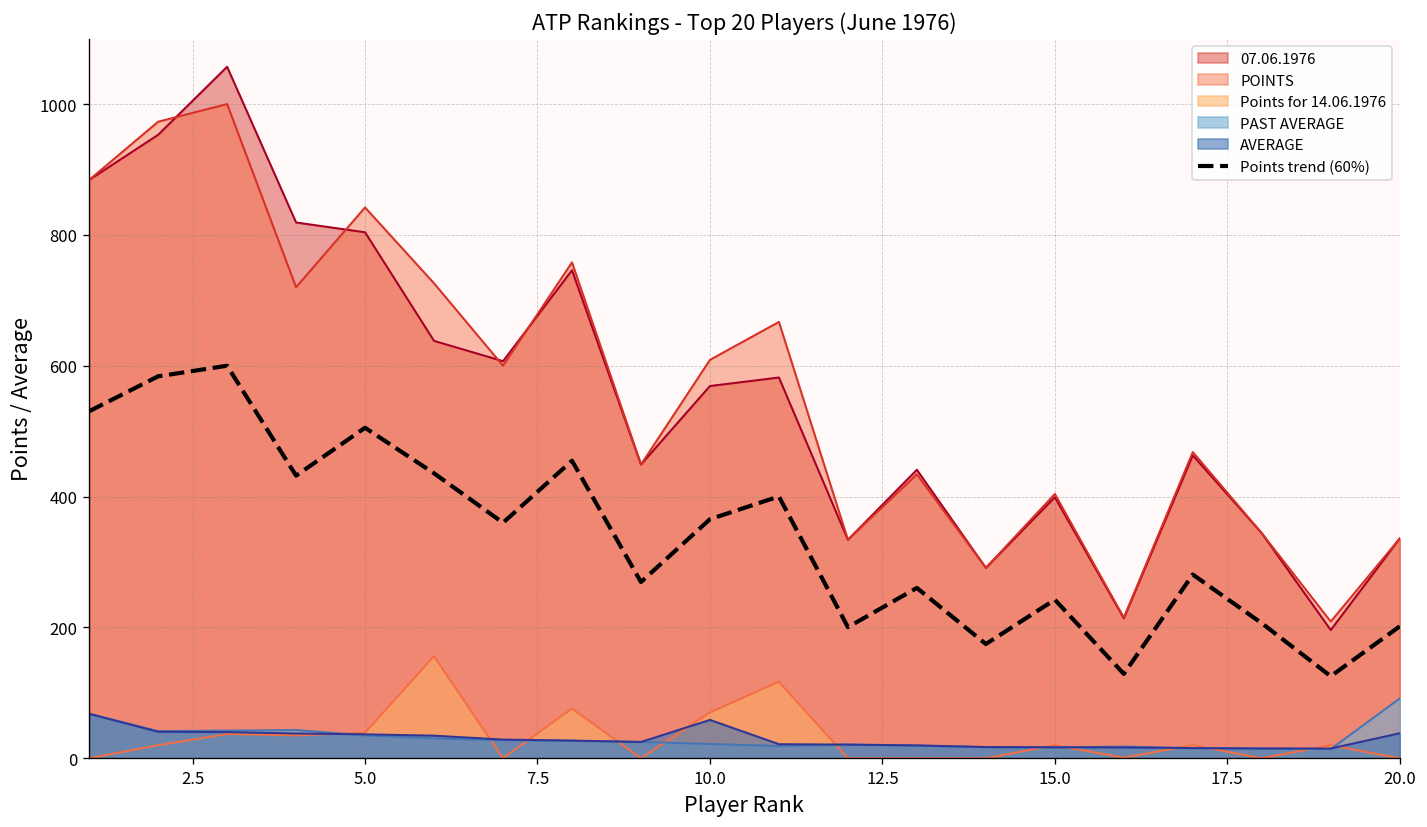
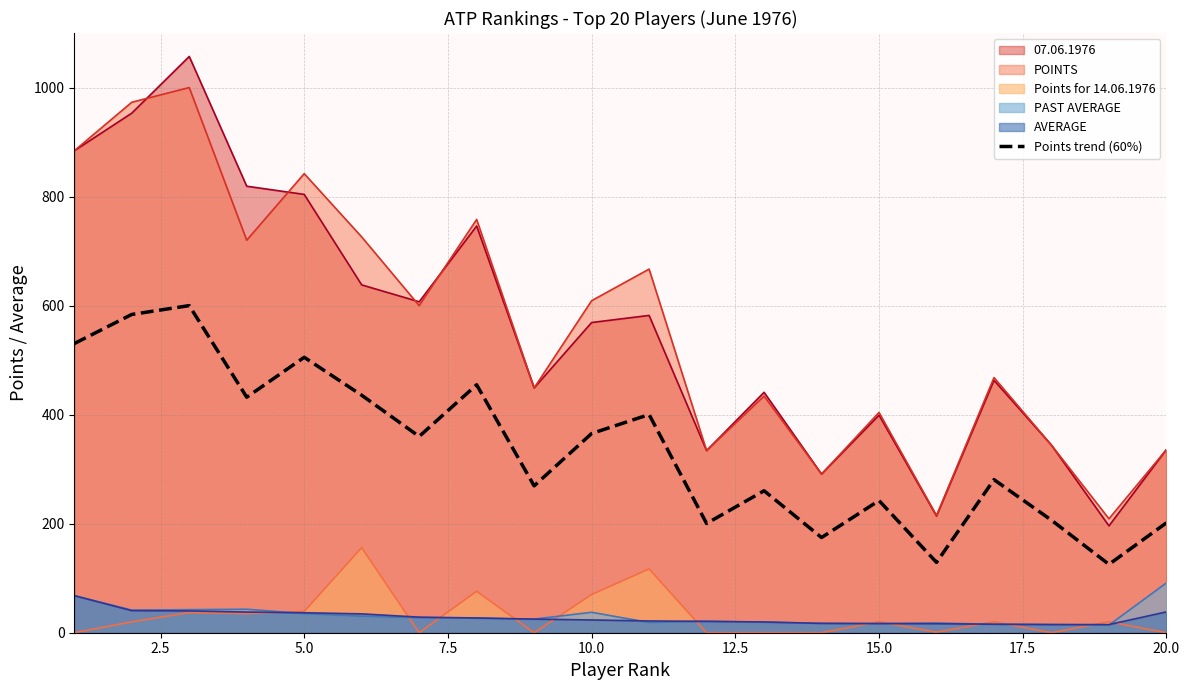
PAST AVERAGE, 10.0: 20 -> 40
AVERAGE, 10.0: 60 -> 20
